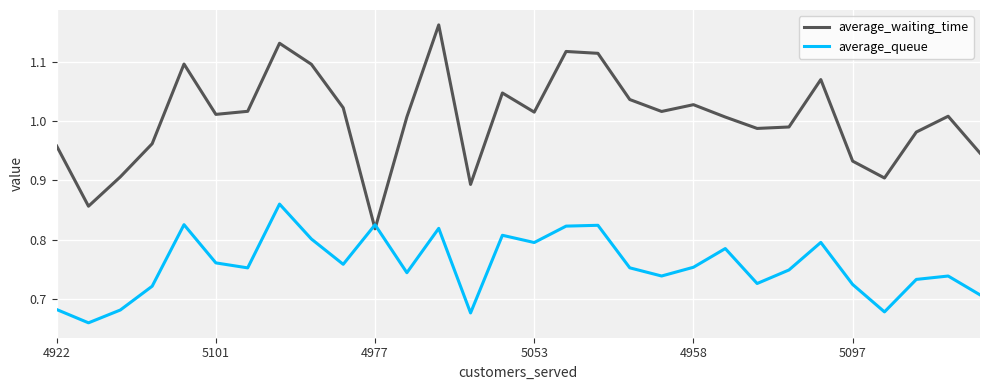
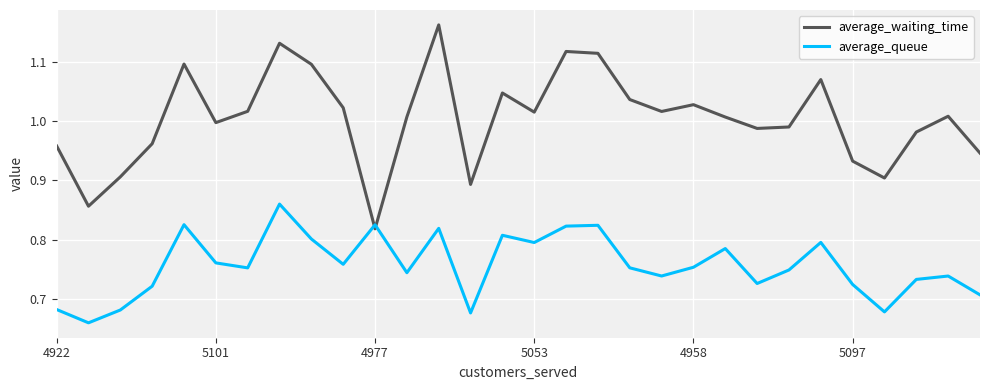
average_waiting_time, 5101: 1.01 -> 1.00
